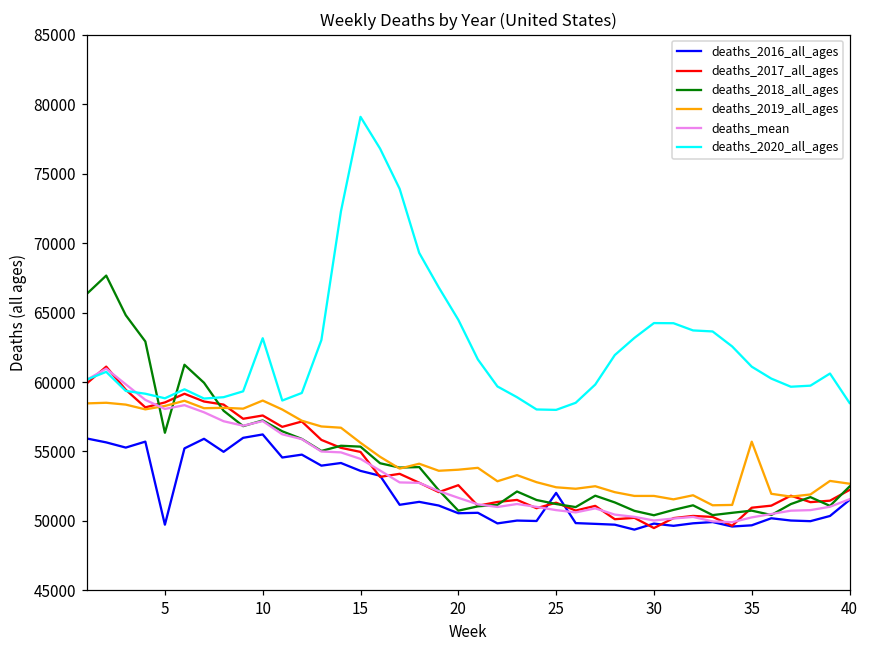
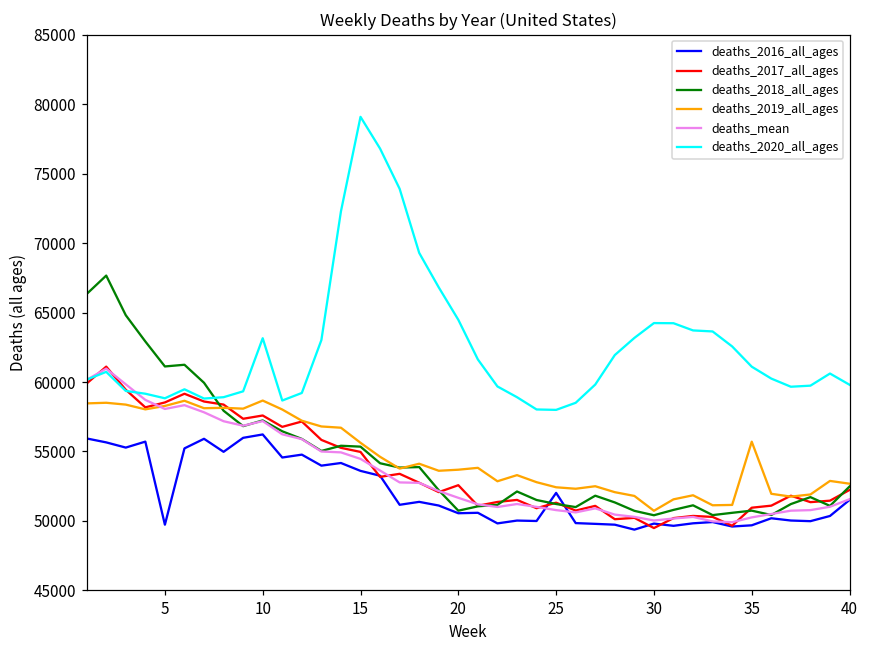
deaths_2018_all_ages, 5: 56300 -> 61100
deaths_2019_all_ages, 30: 51800 -> 50700
deaths_2020_all_ages, 40: 58500 -> 59800
